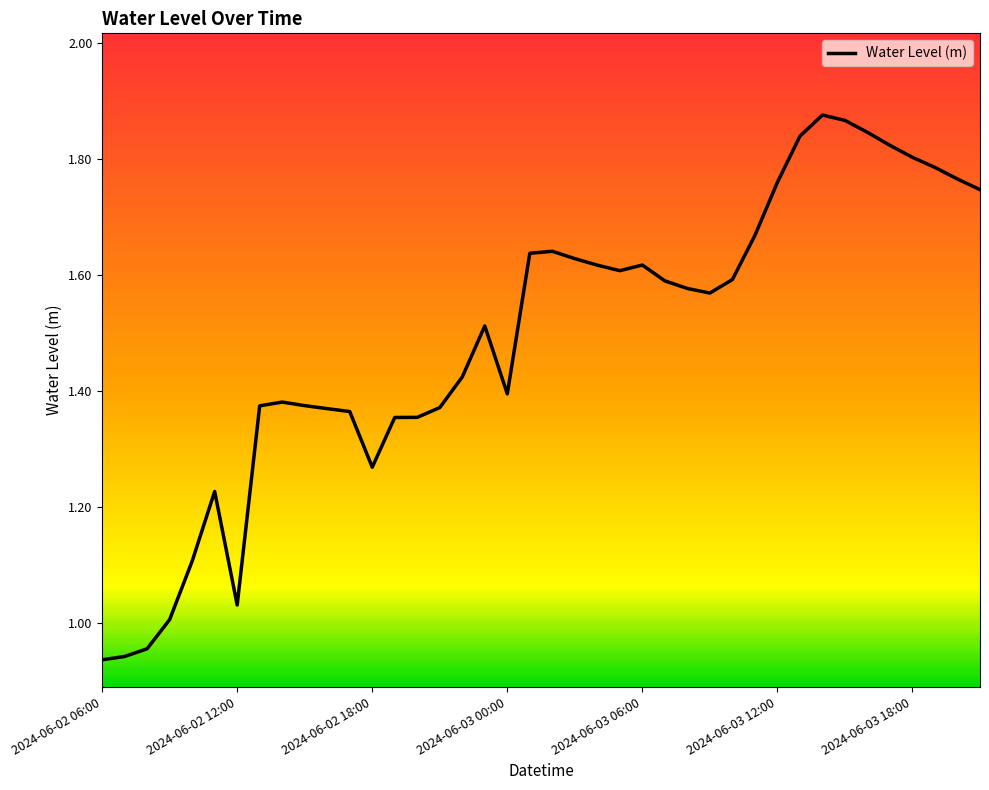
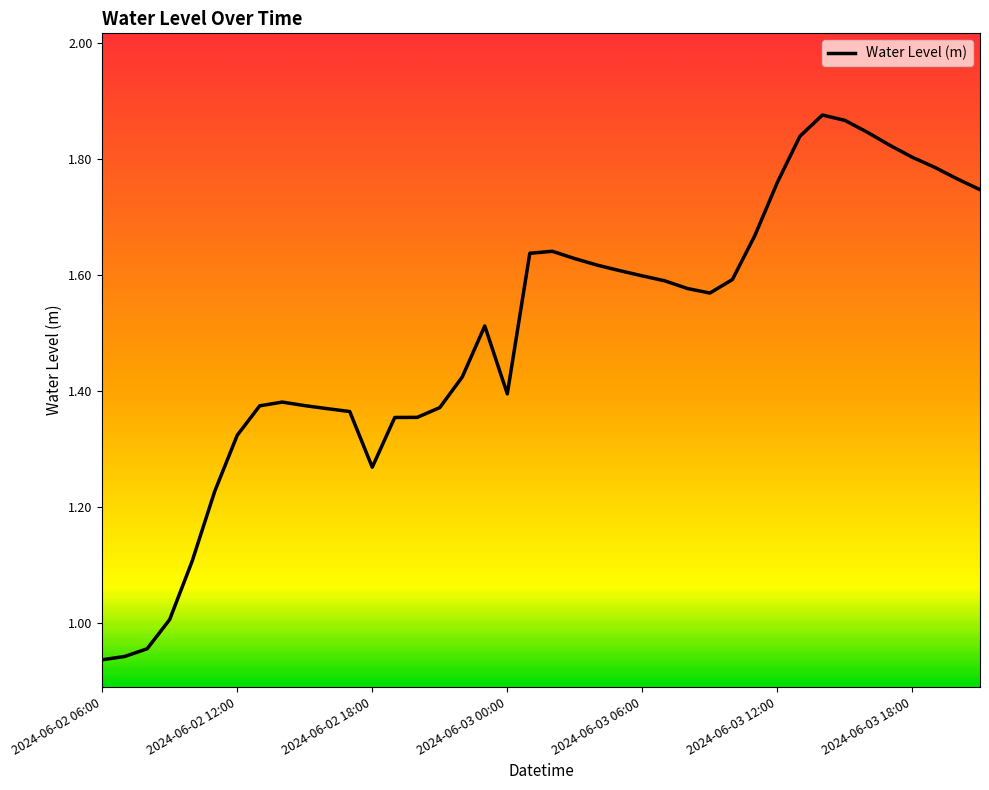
2024-06-02 12:00: 1.03 -> 1.32
2024-06-03 06:00: 1.62 -> 1.60
